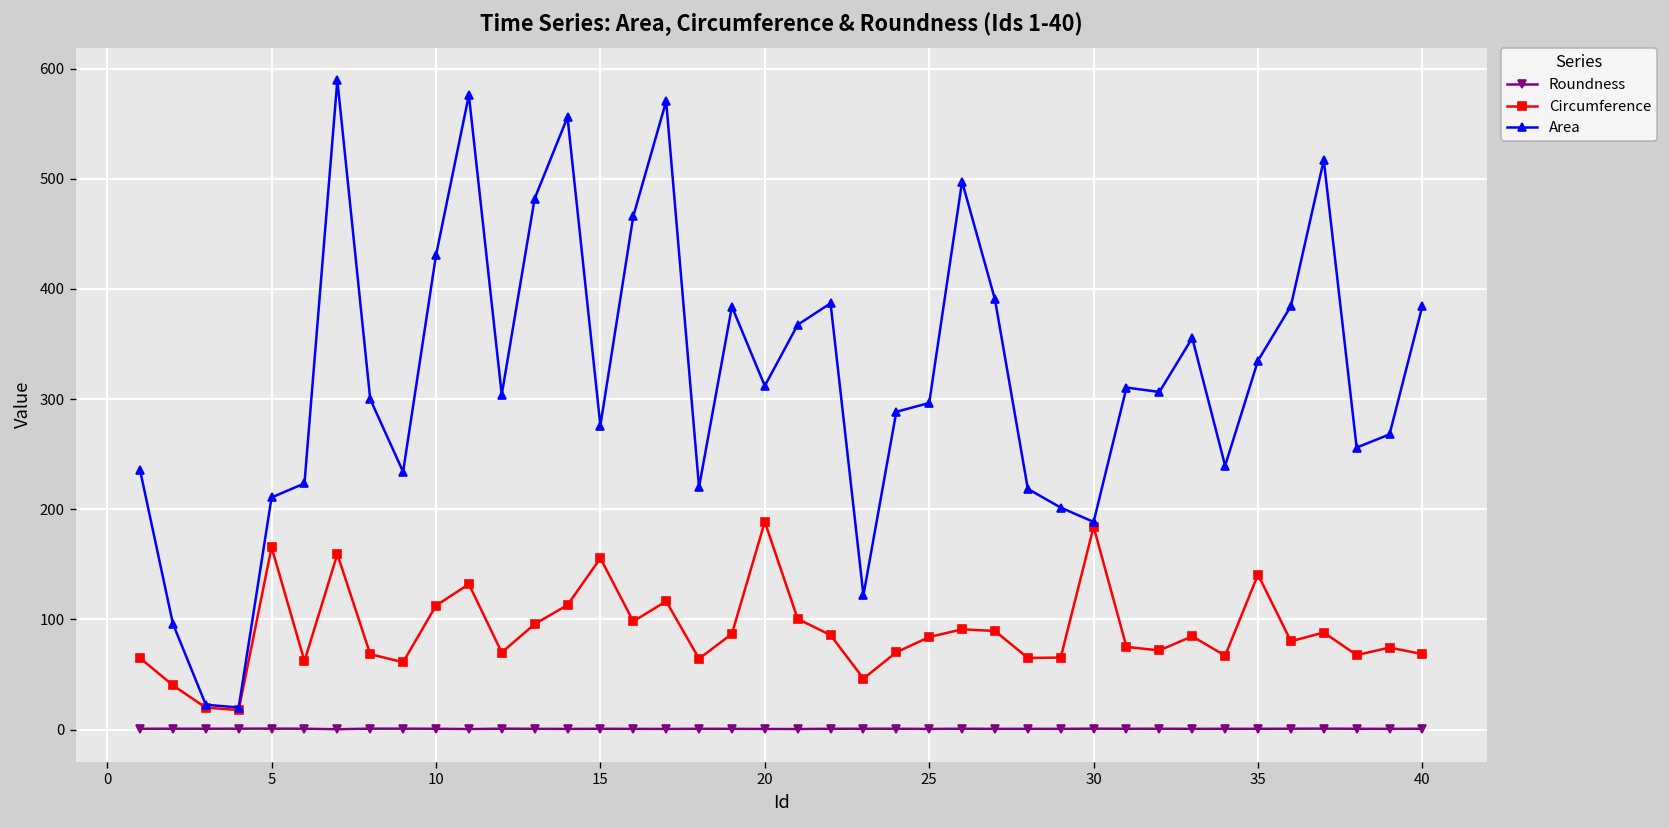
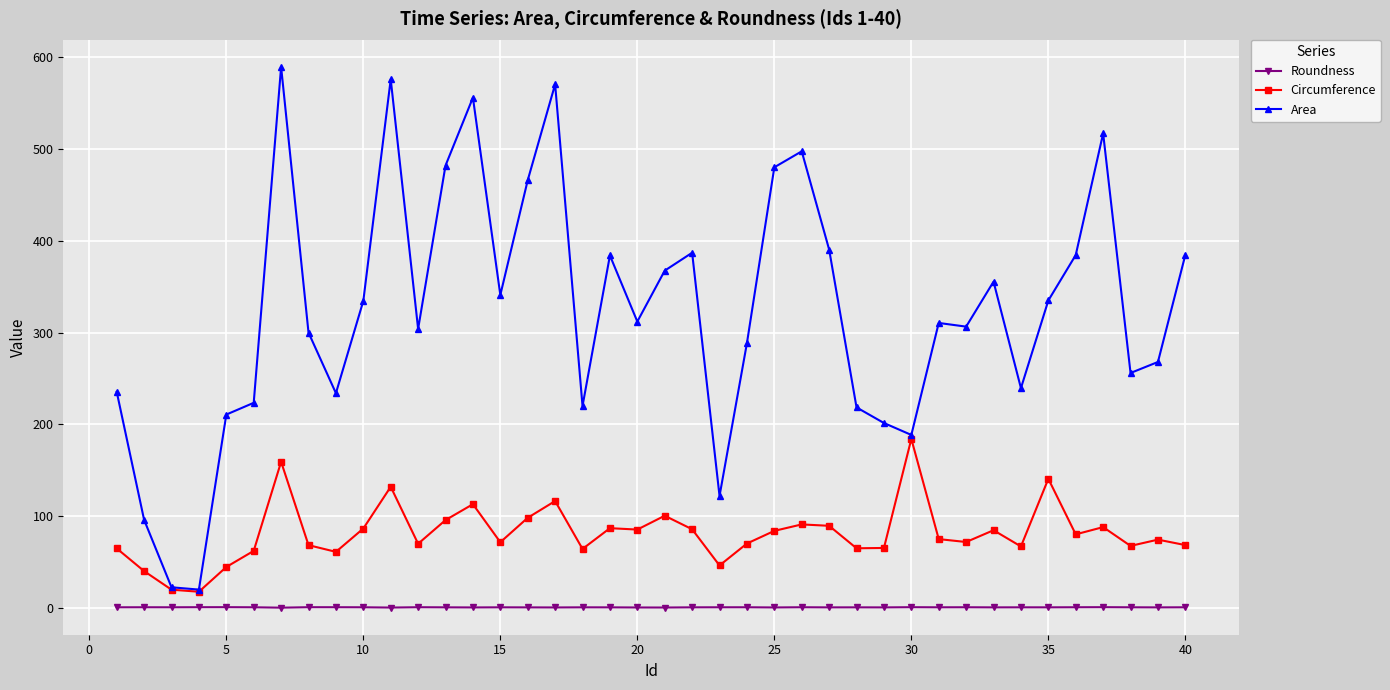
Circumference, 5: 170 -> 40
Circumference, 10: 110 -> 90
Area, 10: 430 -> 330
Circumference, 15: 160 -> 70
Area, 15: 280 -> 340
Circumference, 20: 190 -> 90
Area, 25: 300 -> 480
